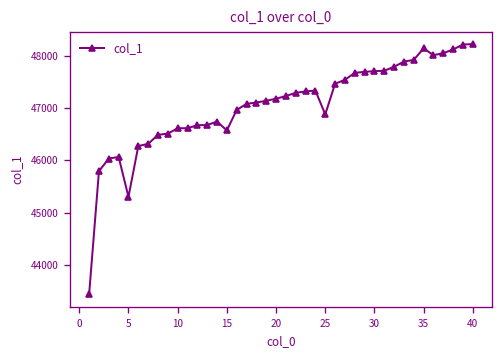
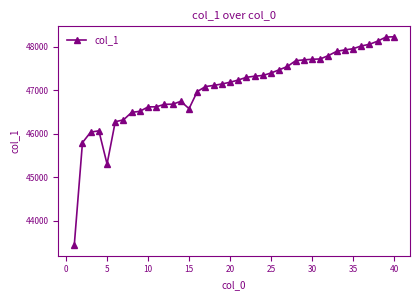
25: 46900 -> 47400
35: 48100 -> 48000
